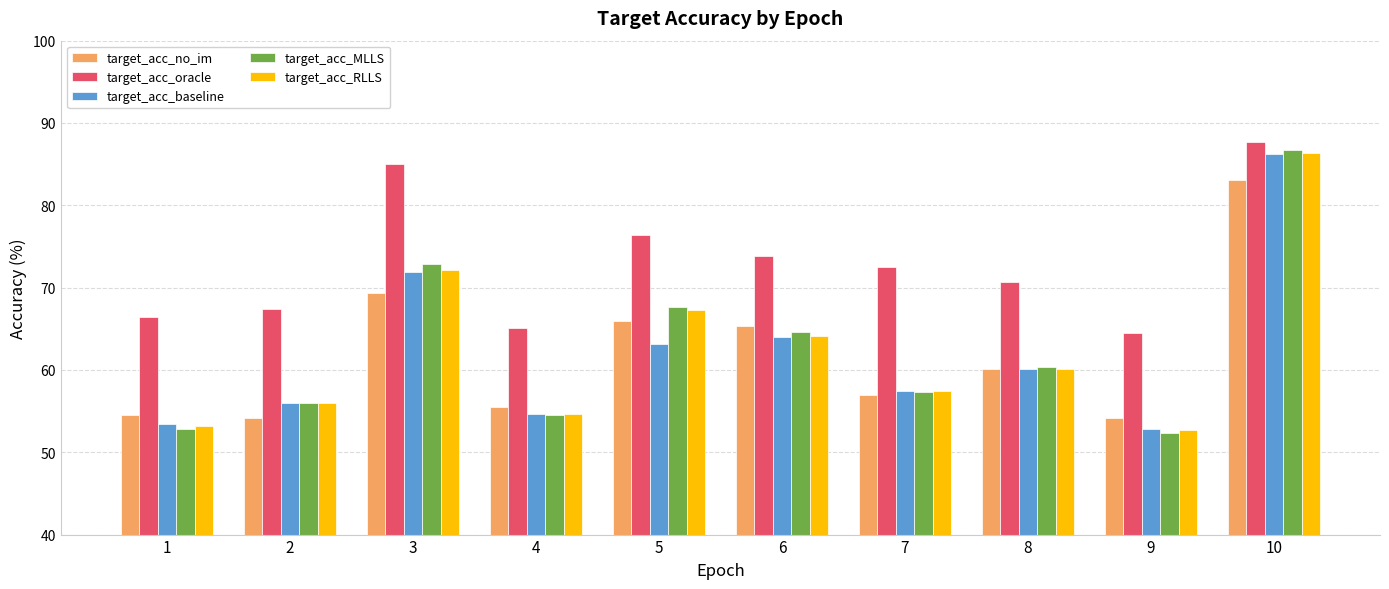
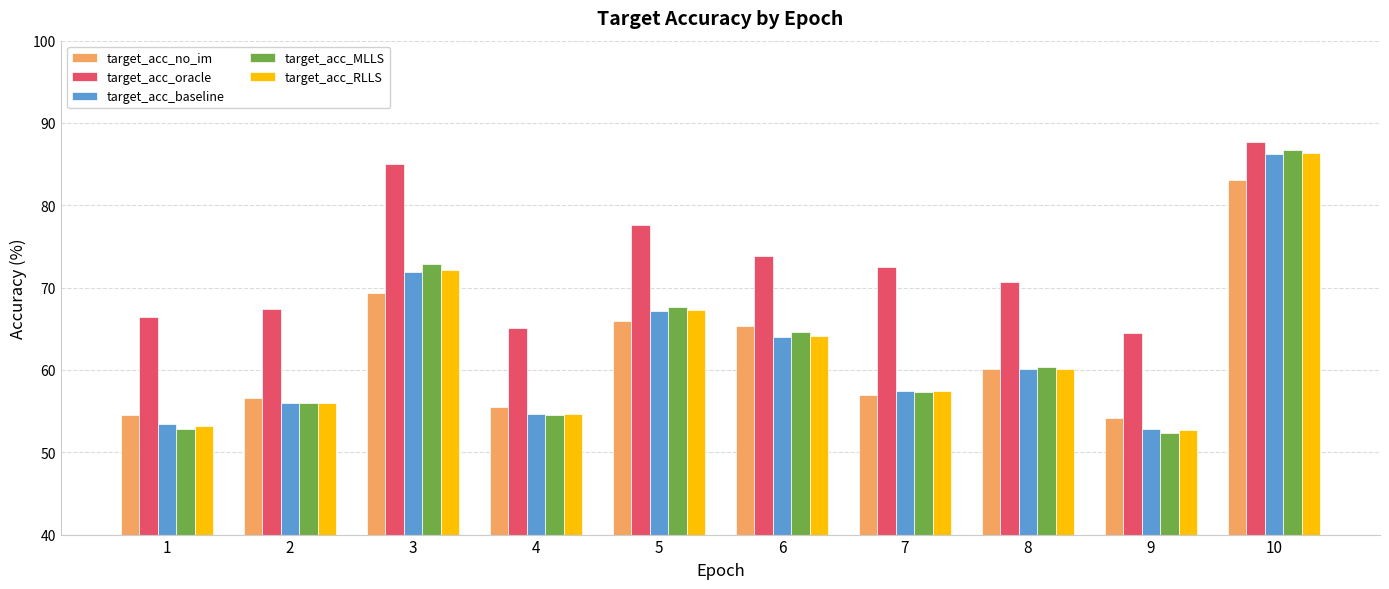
target_acc_no_im, 2: 54 -> 57
target_acc_oracle, 5: 76 -> 78
target_acc_baseline, 5: 63 -> 67
